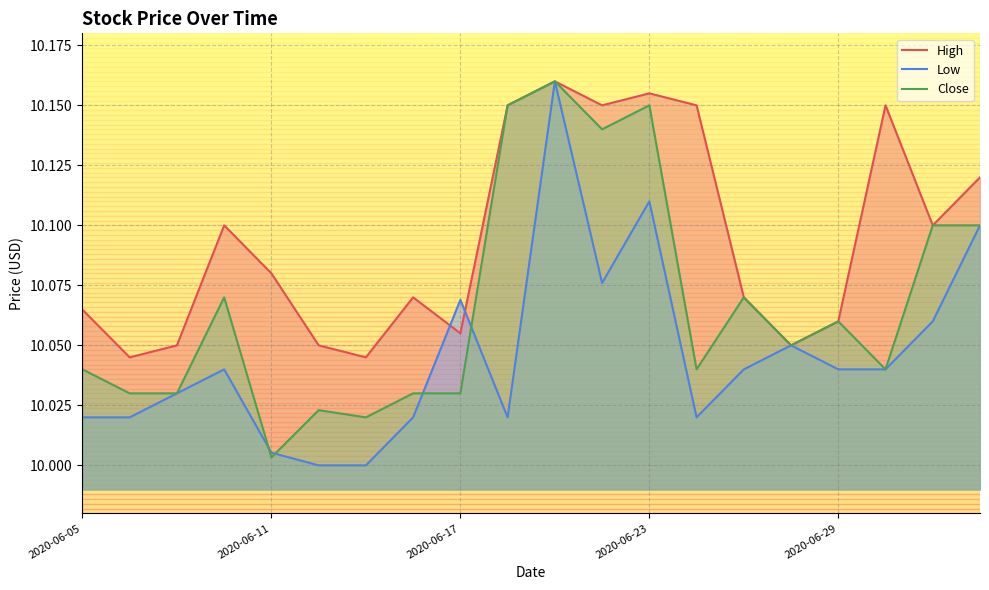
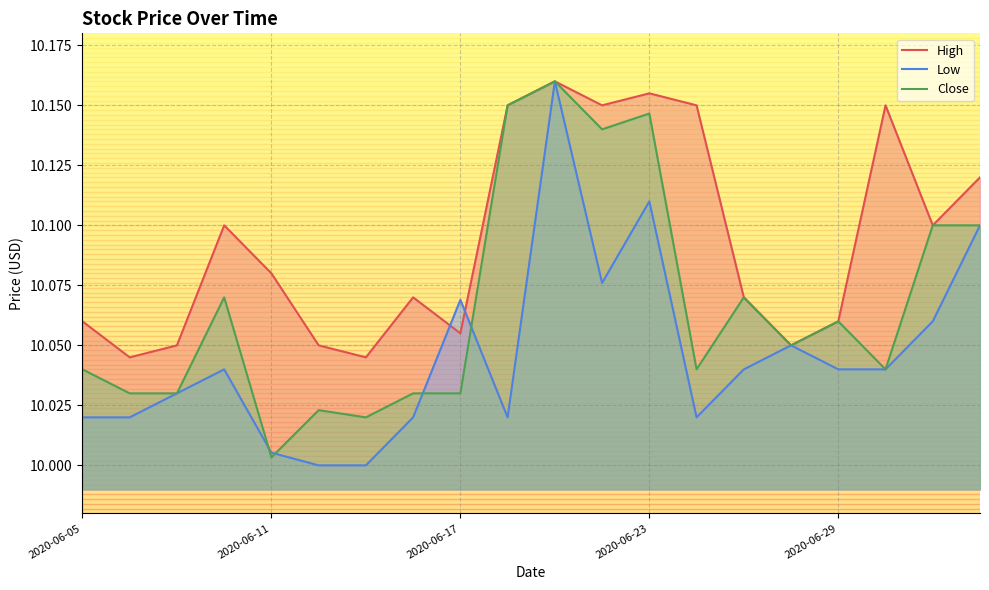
High, 2020-06-05: 10.065 -> 10.060
Close, 2020-06-23: 10.150 -> 10.147
